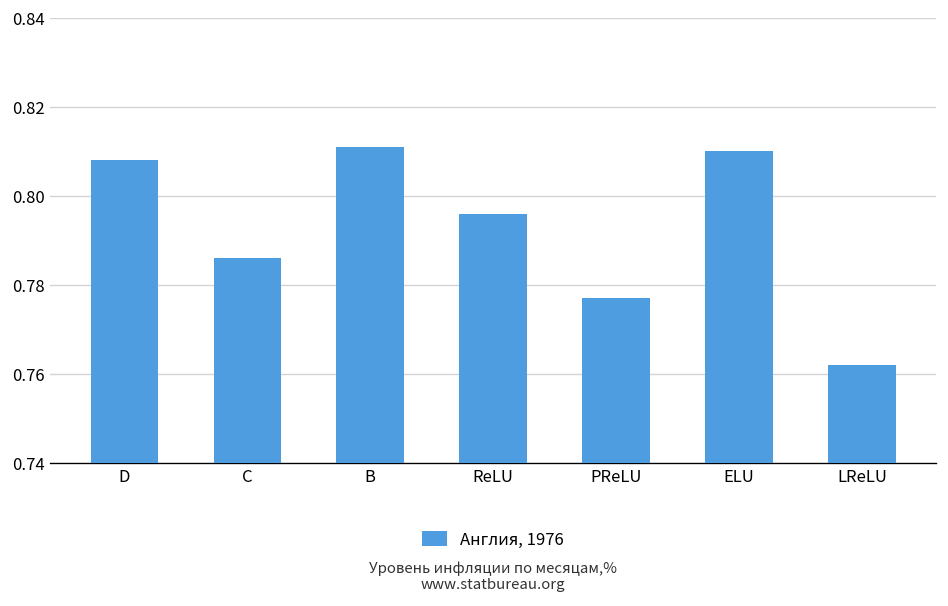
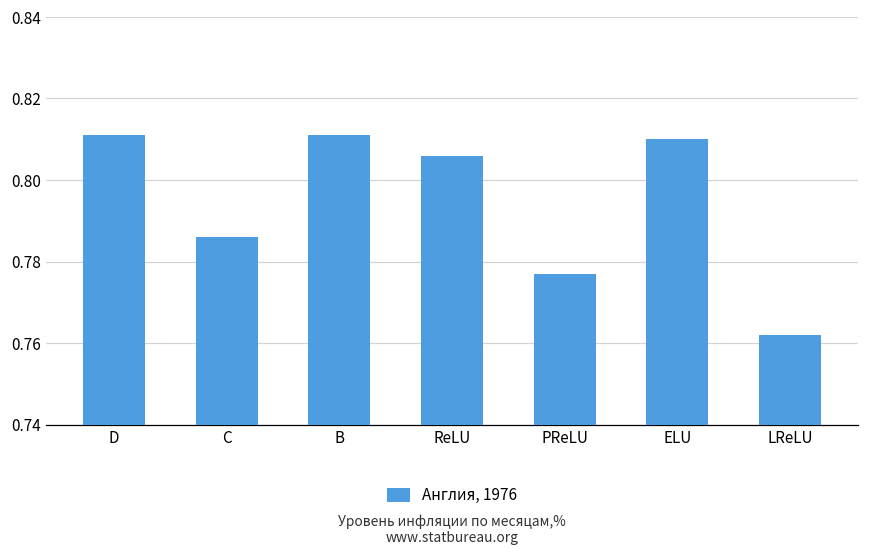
D: 0.808 -> 0.811
ReLU: 0.796 -> 0.806
